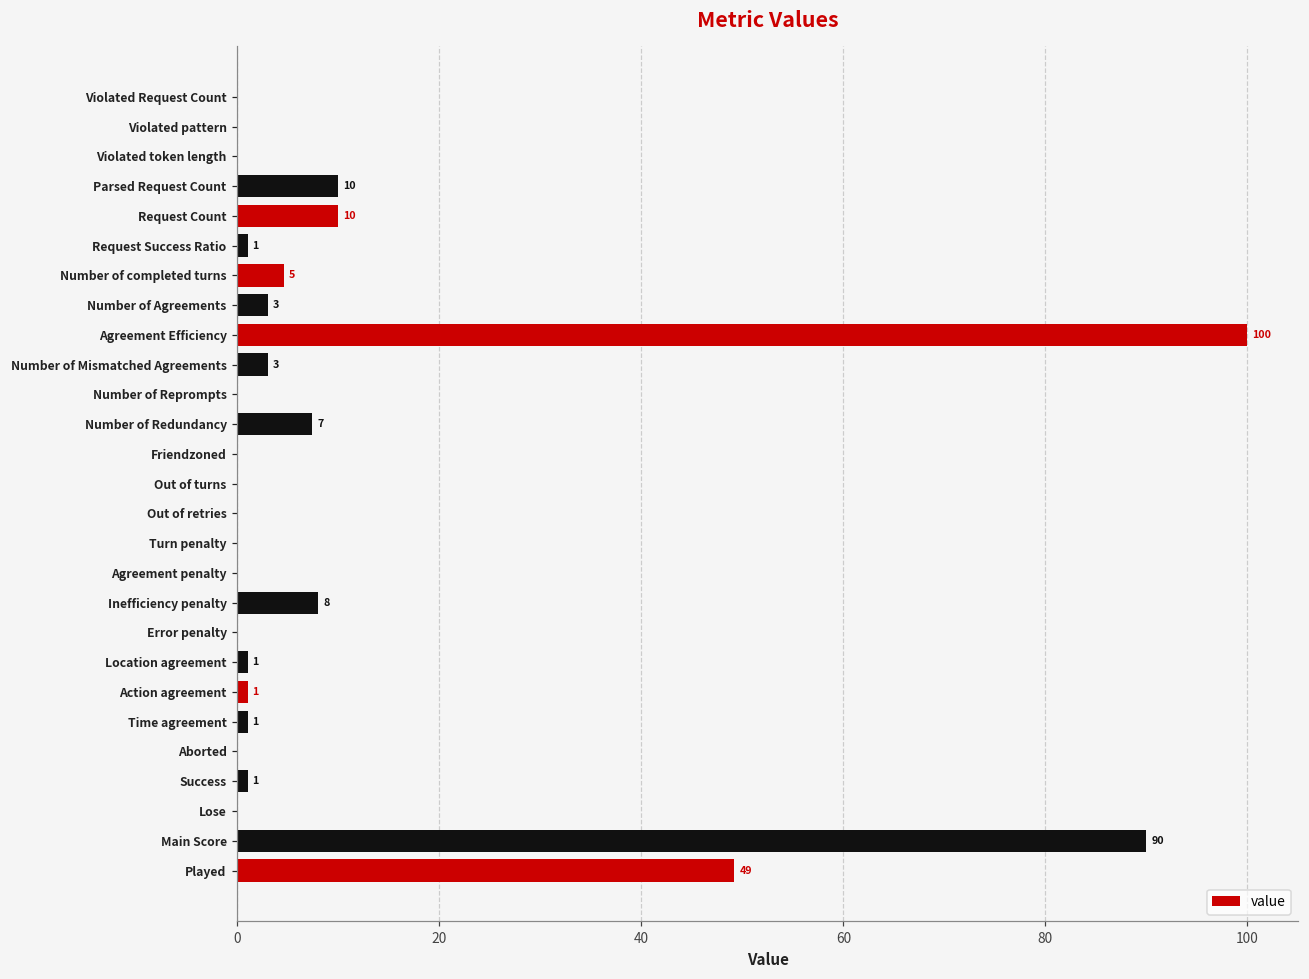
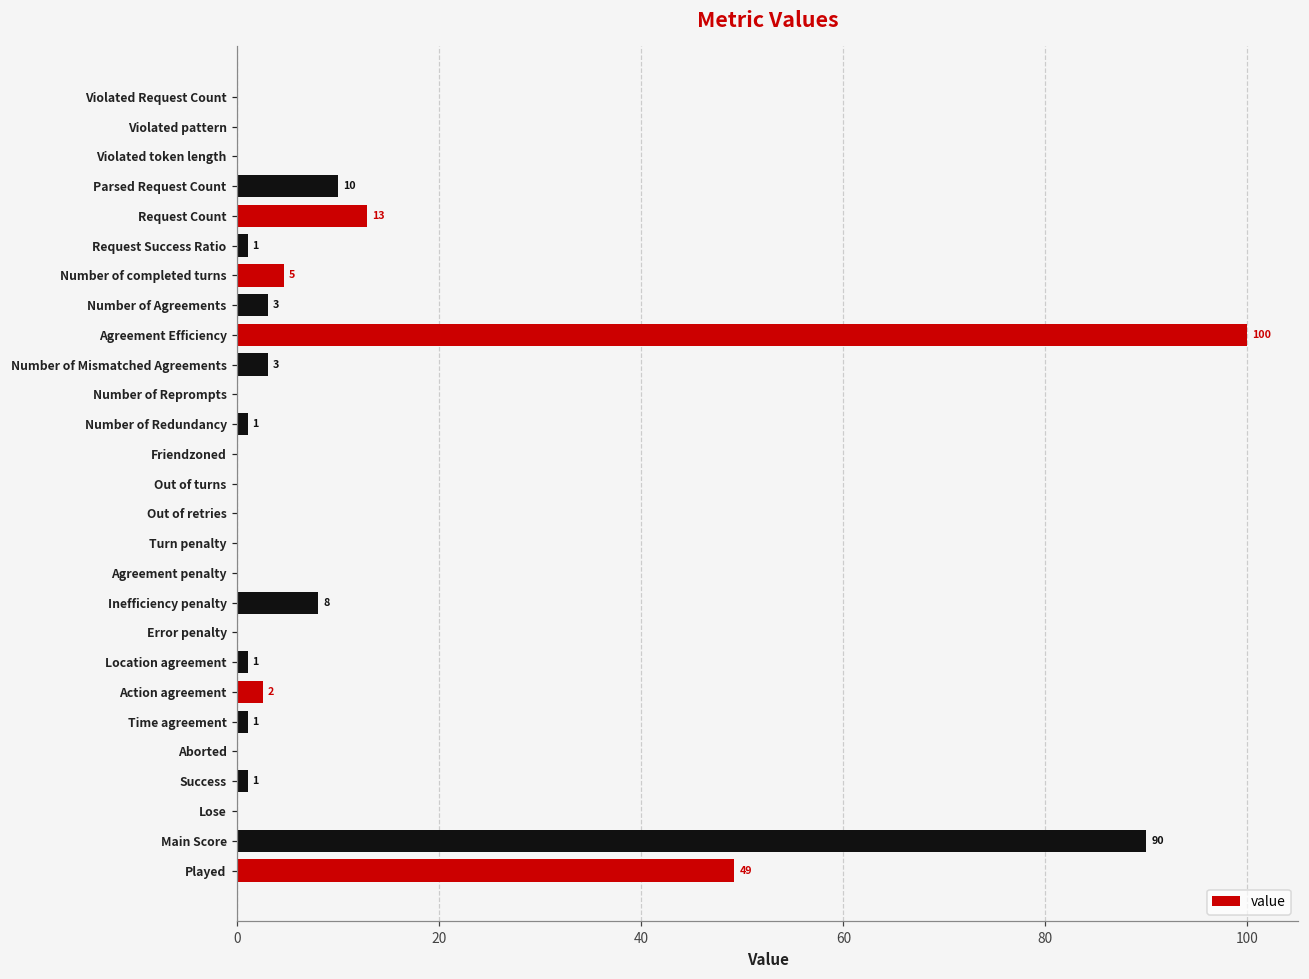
Request Count: 10 -> 13
Number of Redundancy: 7 -> 1
Action agreement: 1 -> 2
